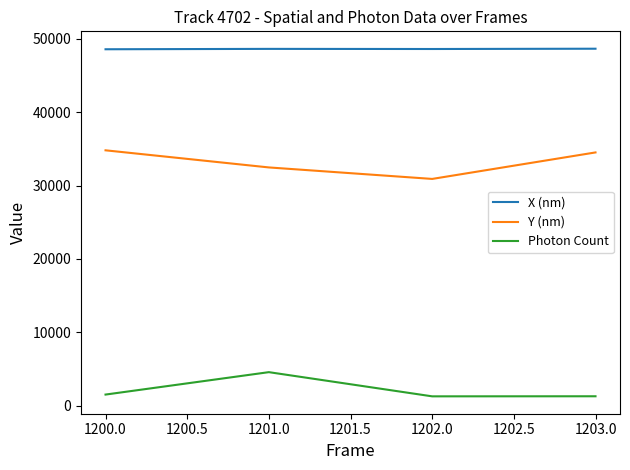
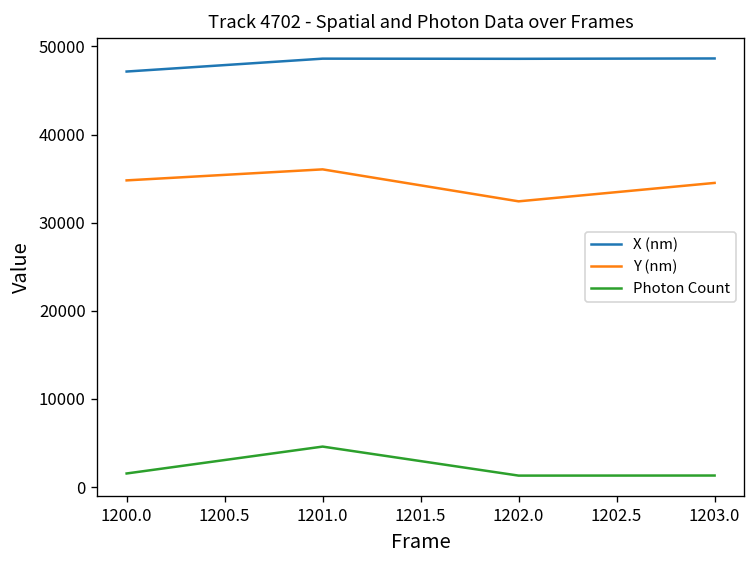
X (nm), 1200.0: 49000 -> 47000
Y (nm), 1201.0: 32000 -> 36000
Y (nm), 1202.0: 31000 -> 32000
